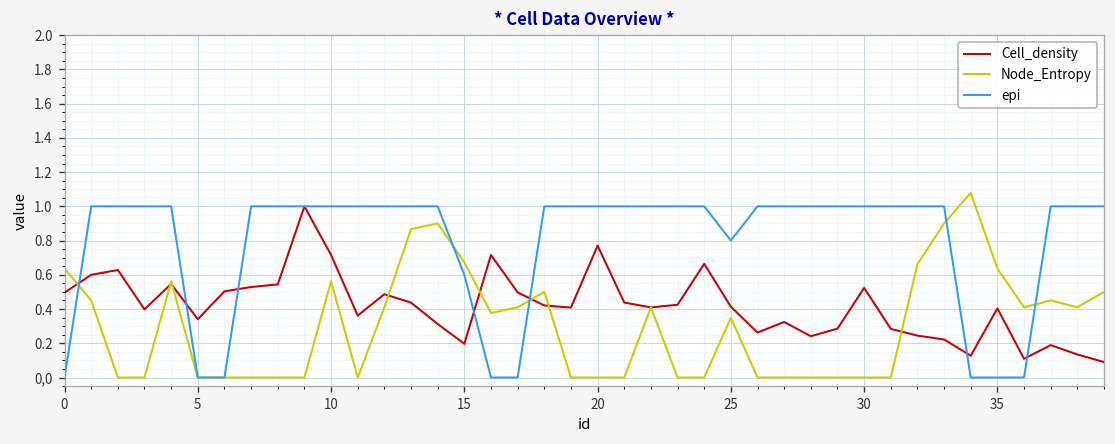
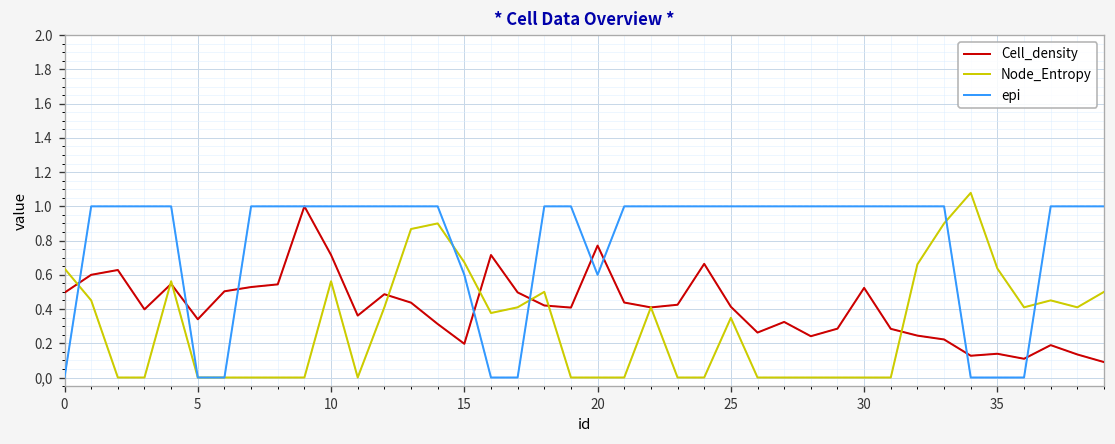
epi, 20: 1.0 -> 0.6
epi, 25: 0.8 -> 1.0
Cell_density, 35: 0.40 -> 0.14
